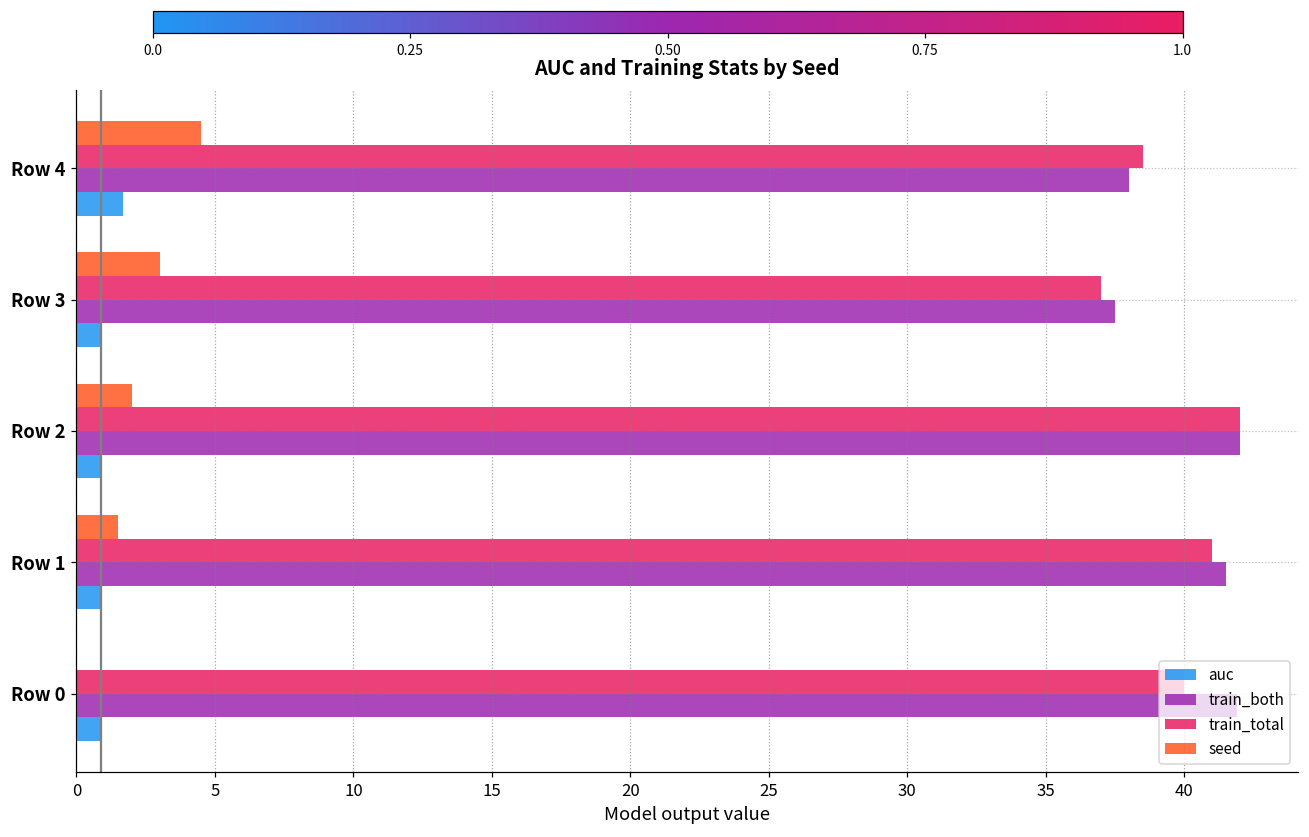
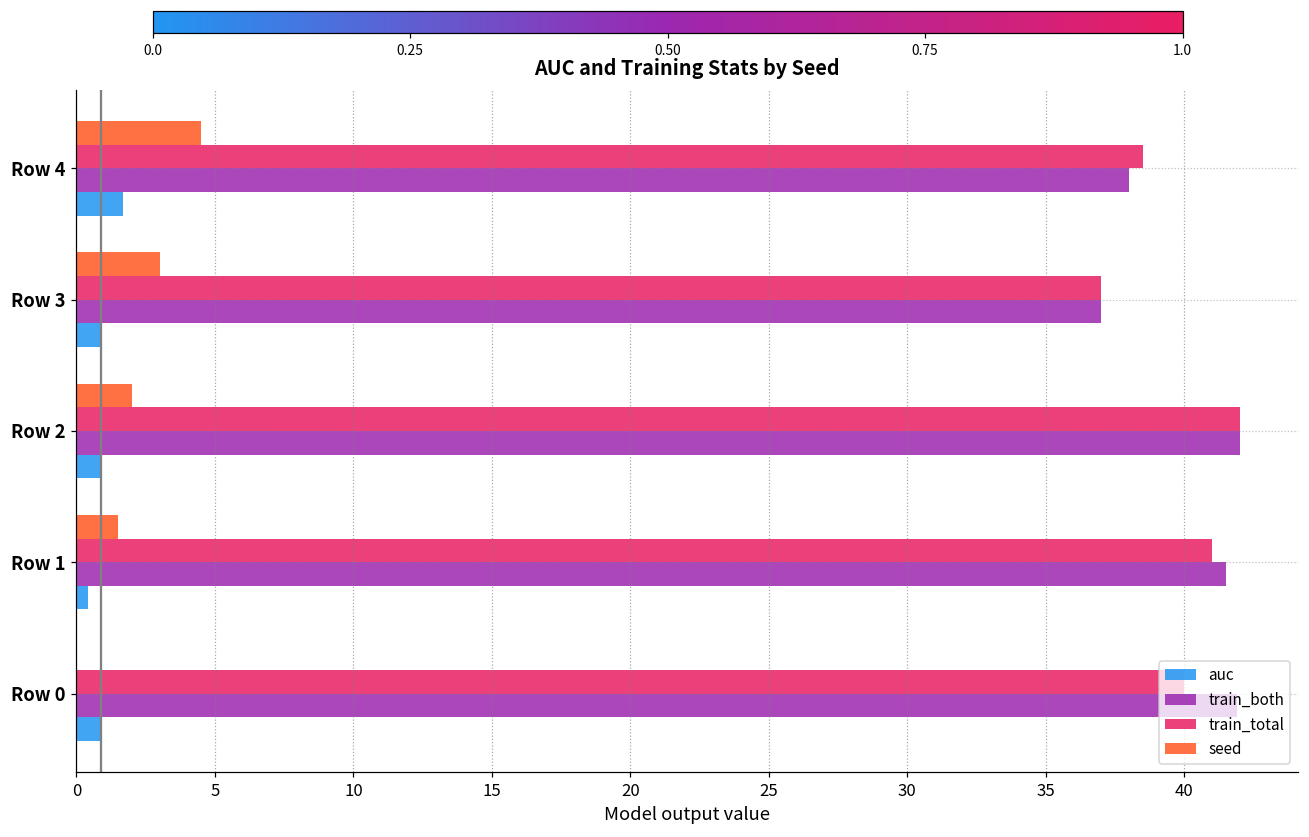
train_both, Row 3: 37.5 -> 37.0
auc, Row 1: 0.9 -> 0.4
